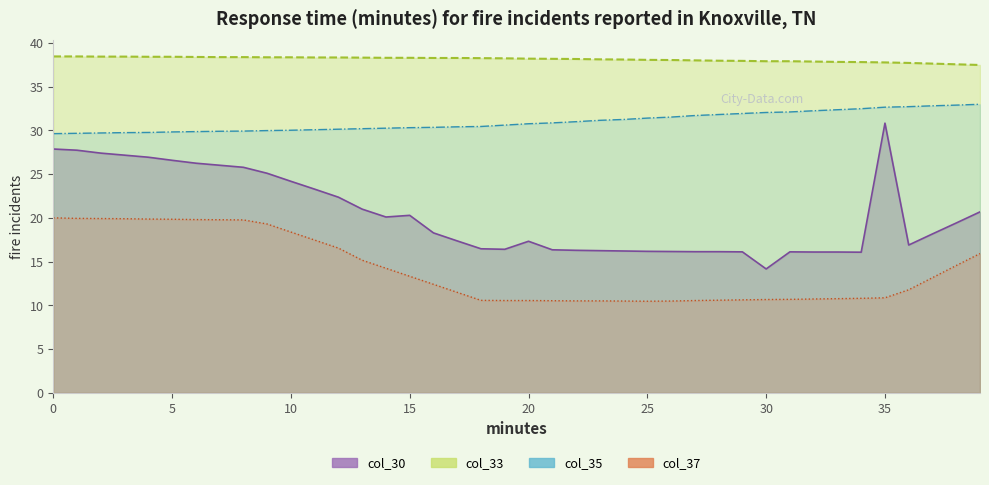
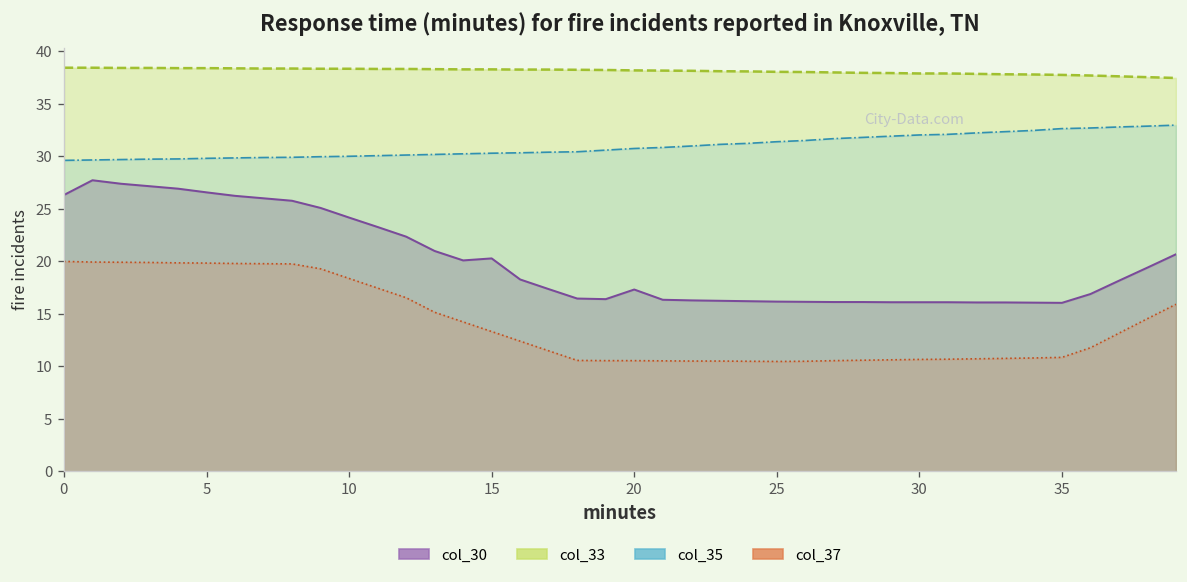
col_30, 0: 28 -> 26
col_30, 30: 14 -> 16
col_30, 35: 31 -> 16
